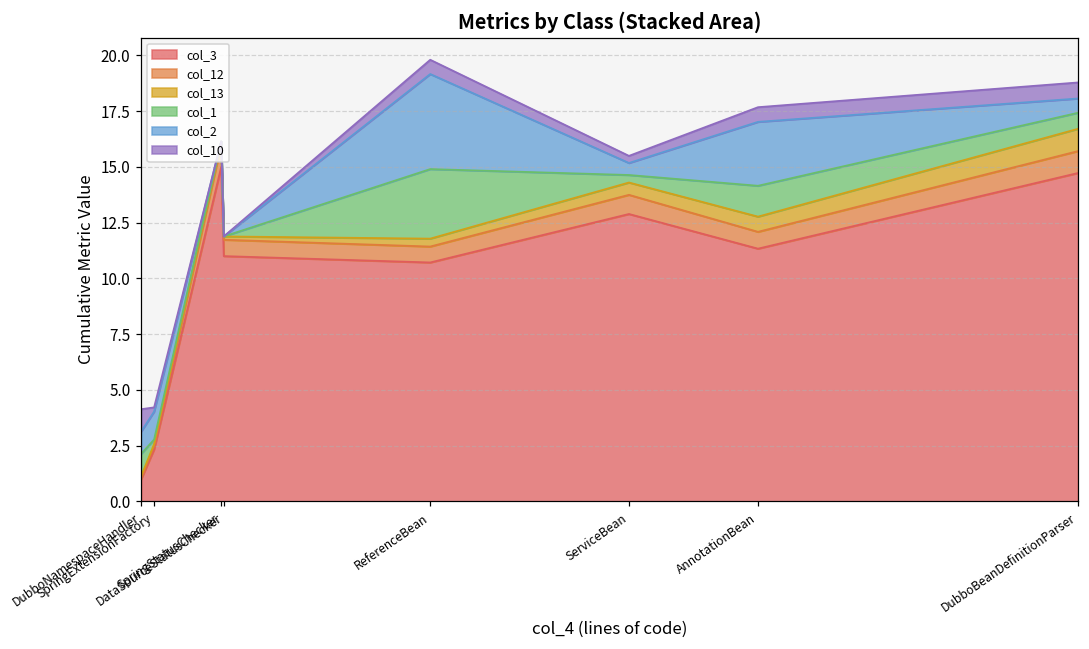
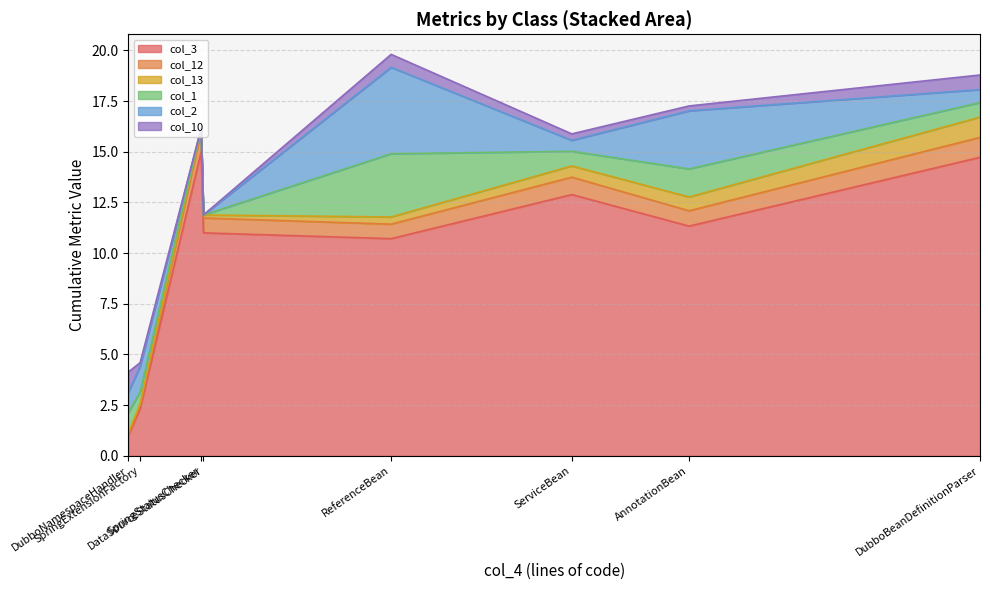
col_1, SpringExtensionFactory: 0.2 -> 0.6
col_1, ServiceBean: 0.3 -> 0.7
col_10, AnnotationBean: 0.7 -> 0.2
